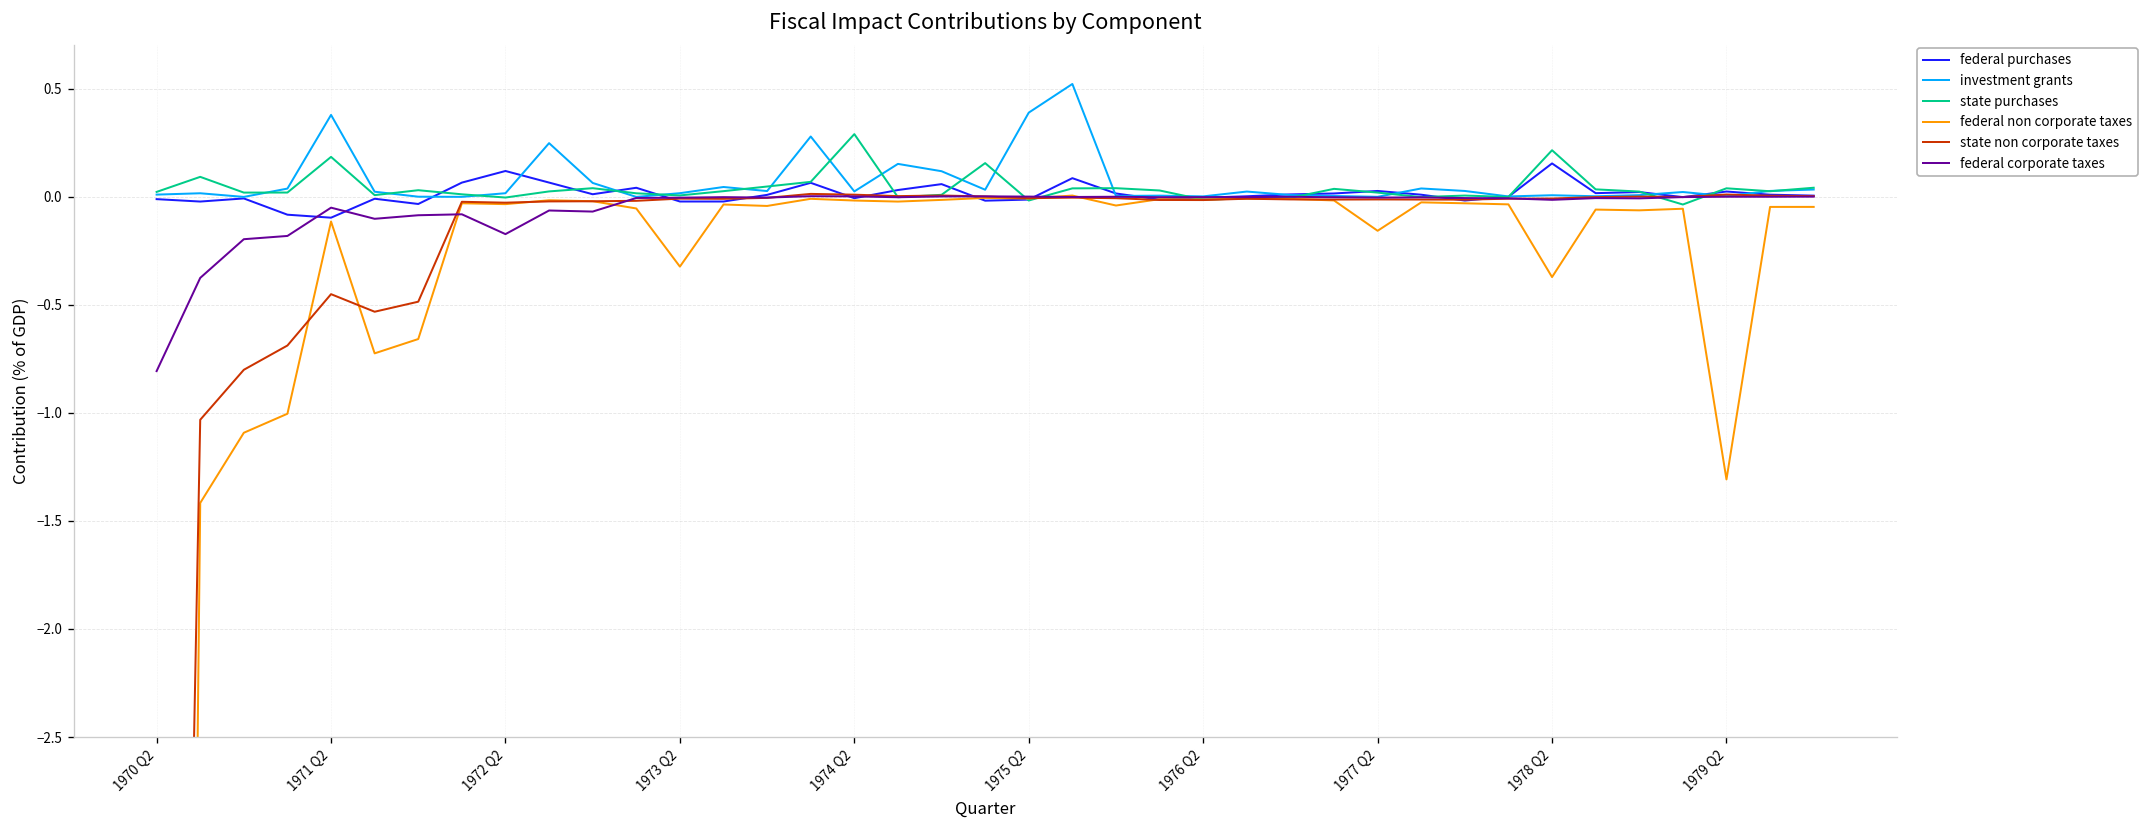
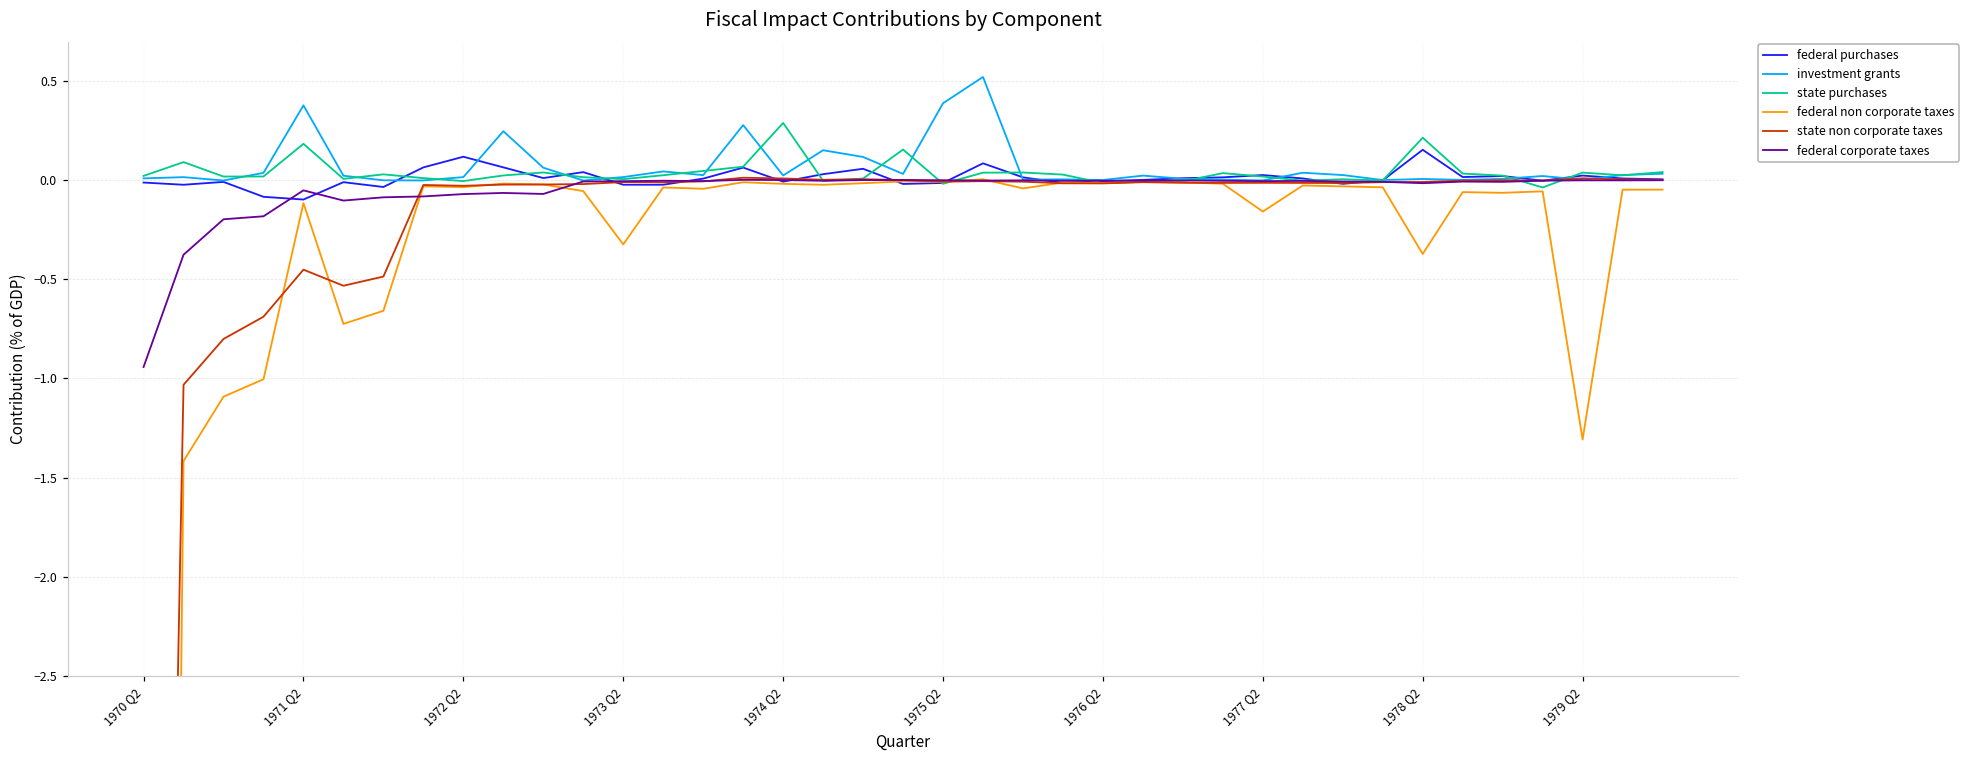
federal corporate taxes, 1970 Q2: -0.81 -> -0.94
federal corporate taxes, 1972 Q2: -0.17 -> -0.07
